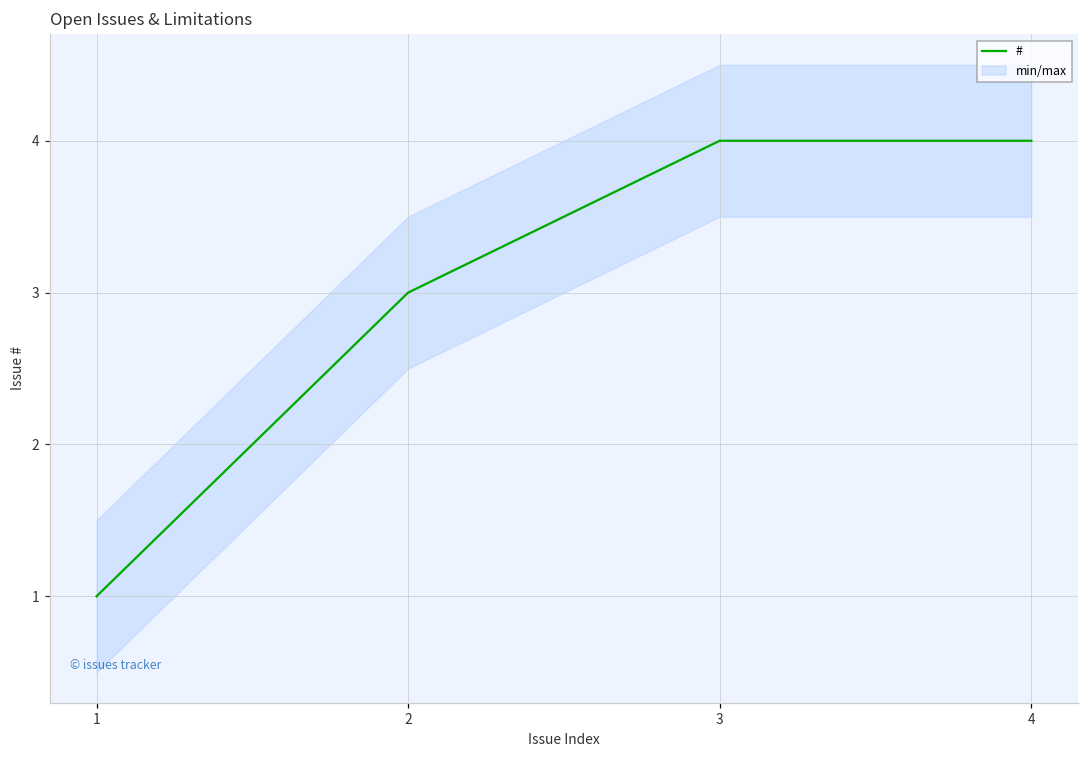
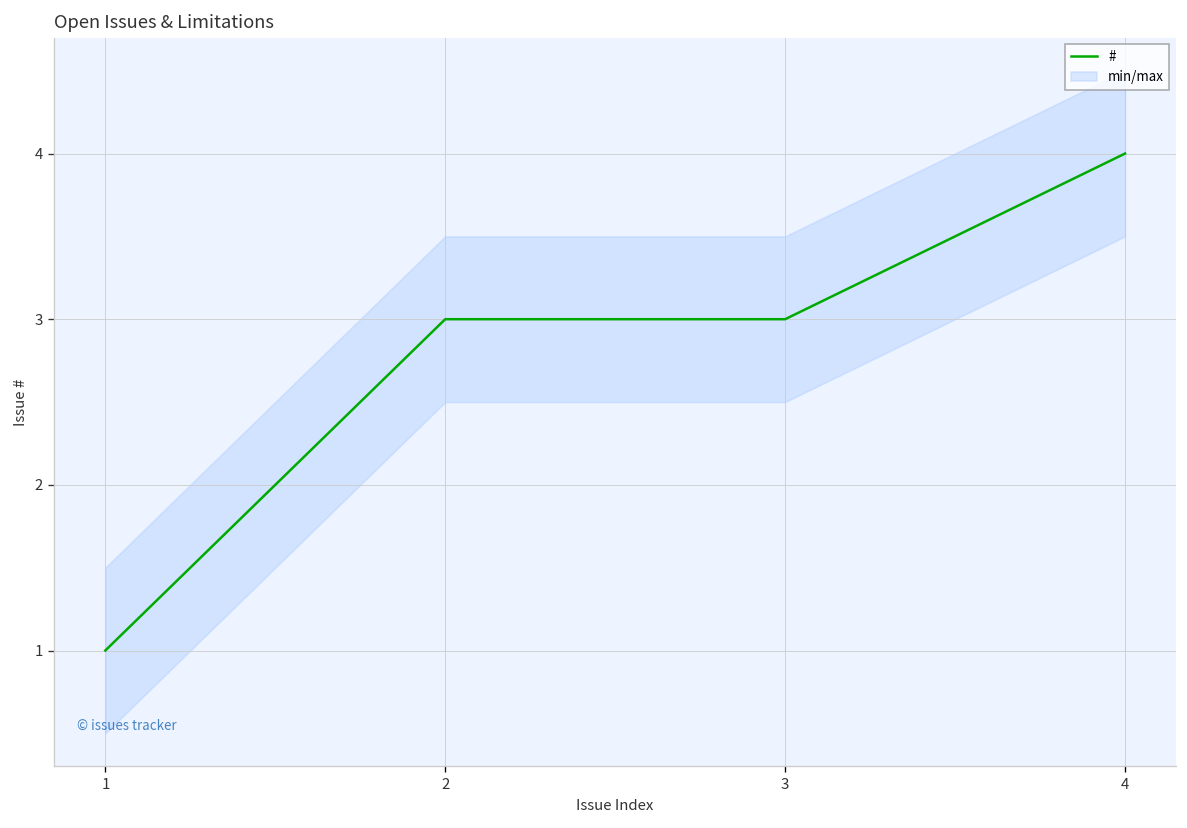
#, 3: 4 -> 3
